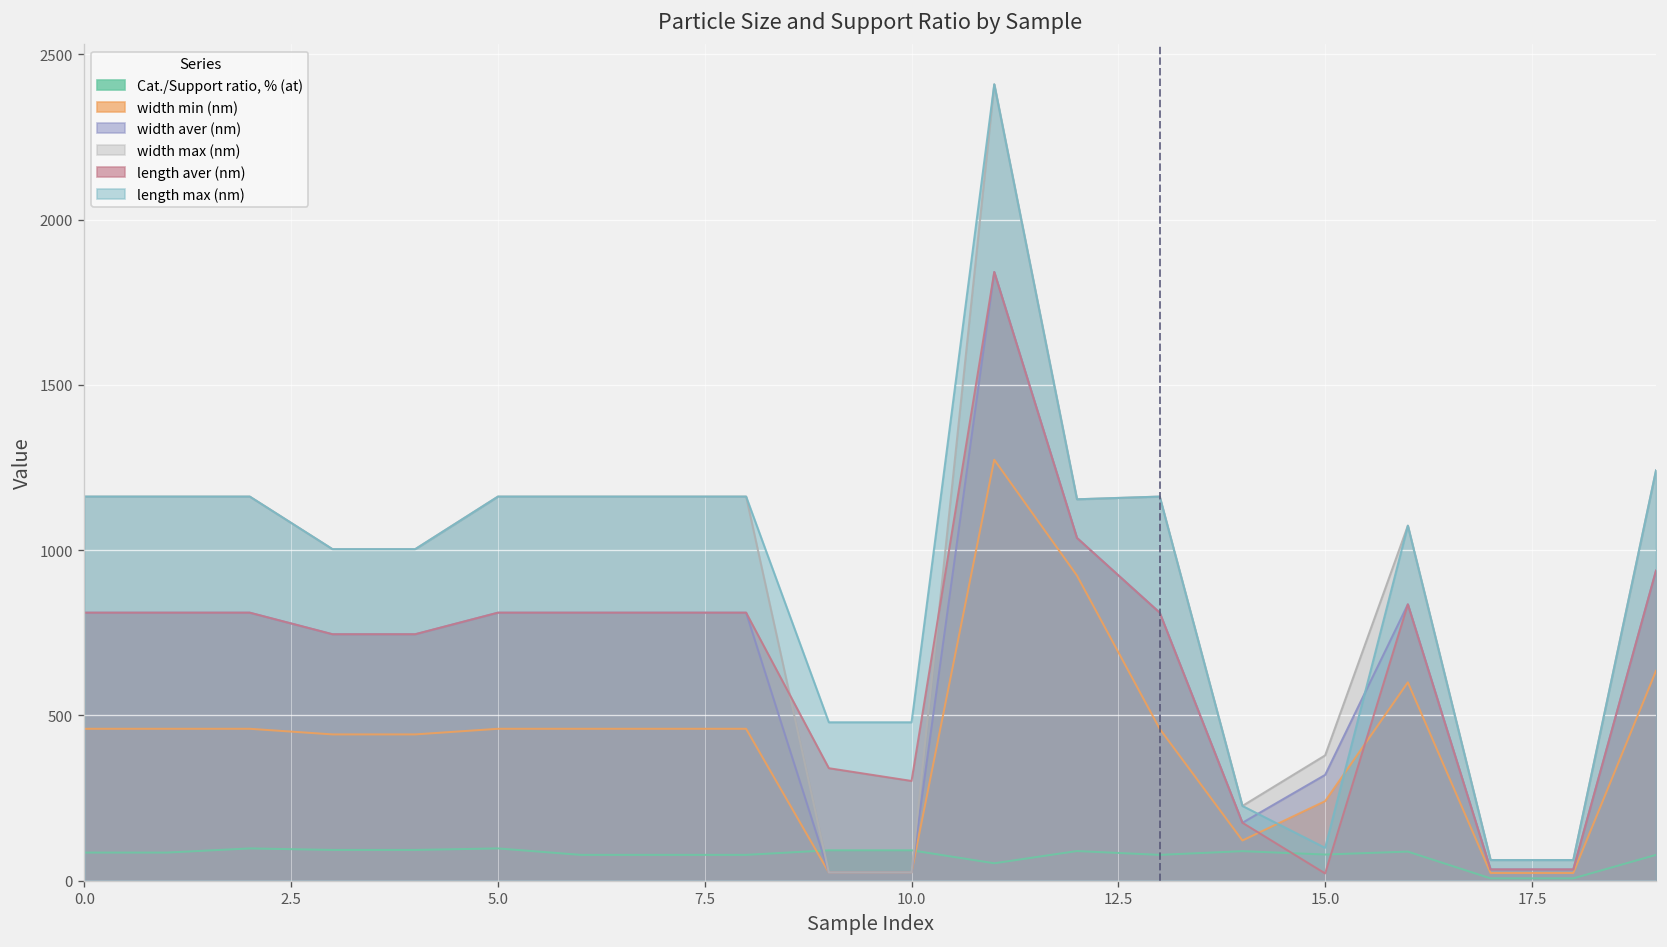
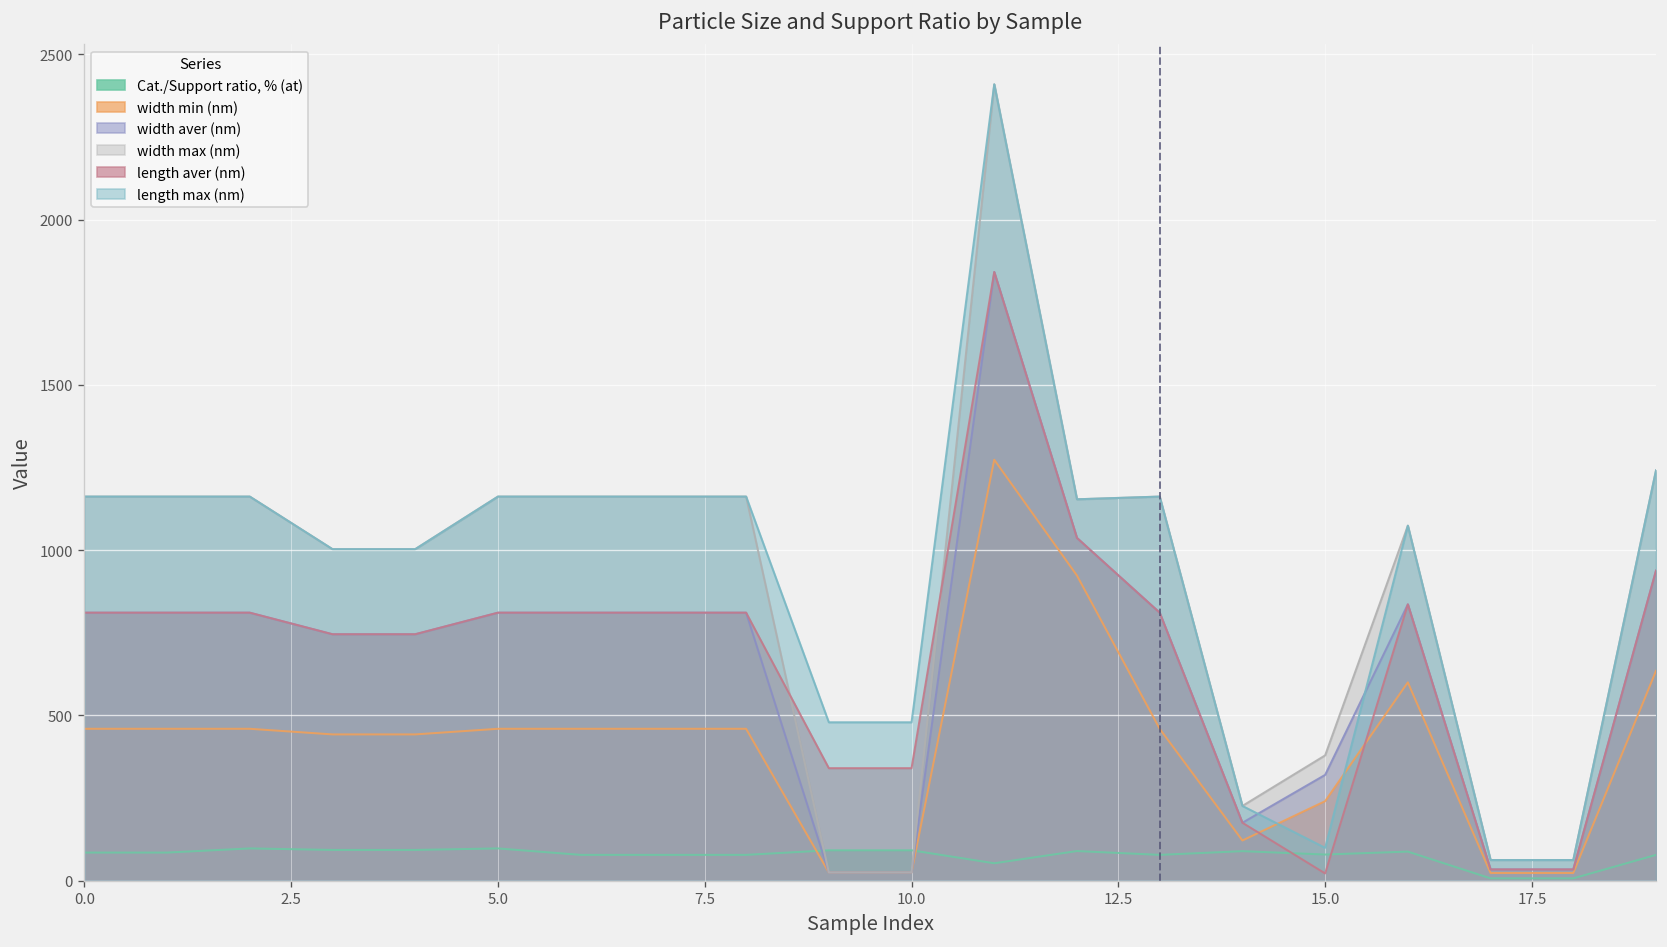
length aver (nm), 10.0: 300 -> 340
